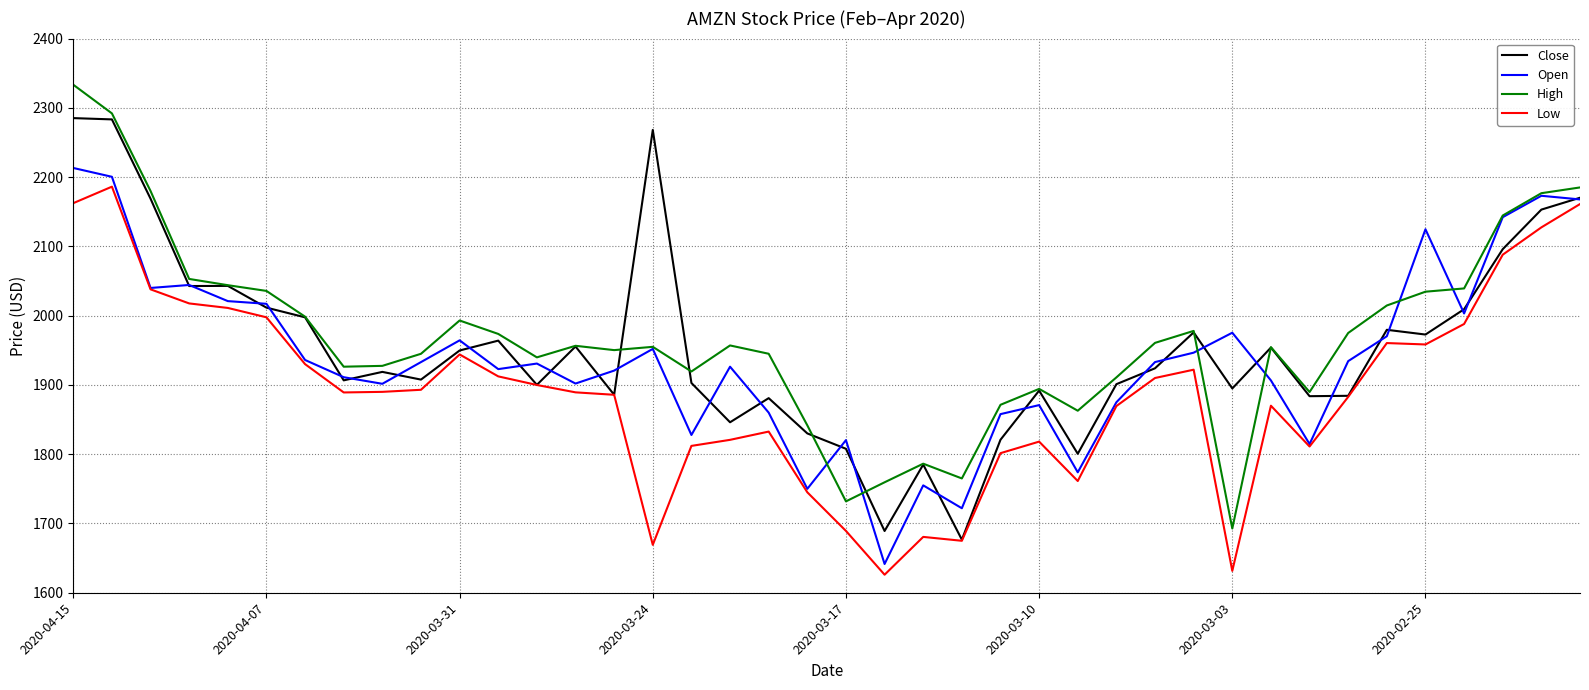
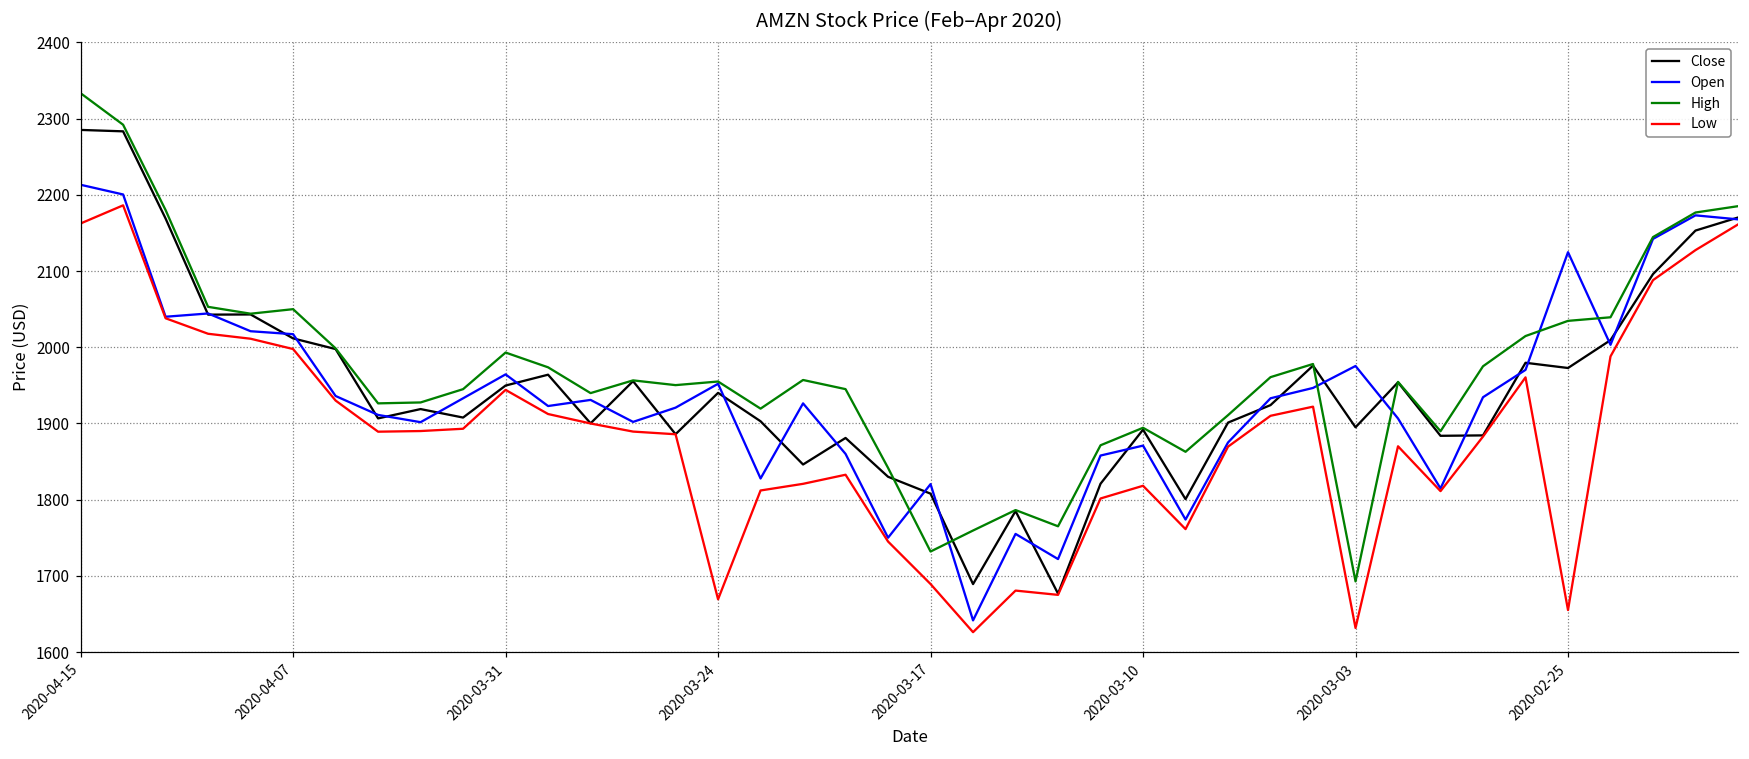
High, 2020-04-07: 2040 -> 2050
Close, 2020-03-24: 2270 -> 1940
Low, 2020-02-25: 1960 -> 1660
